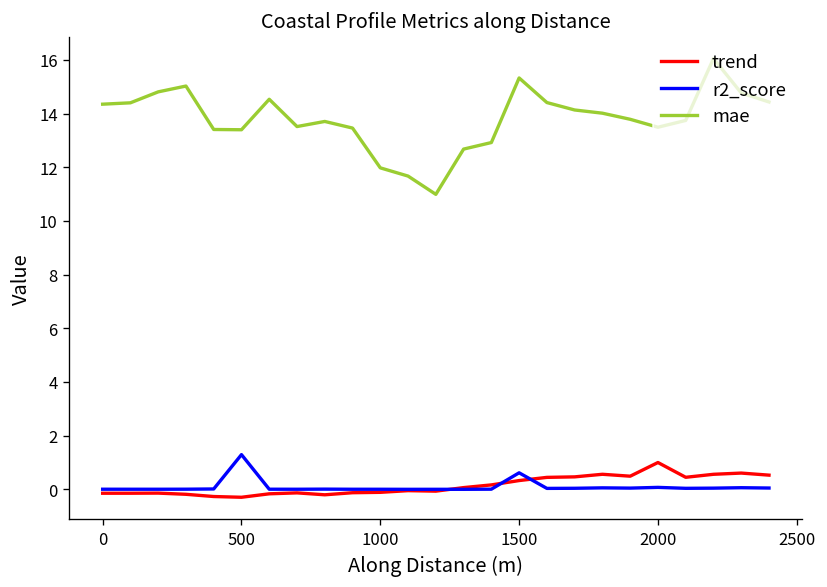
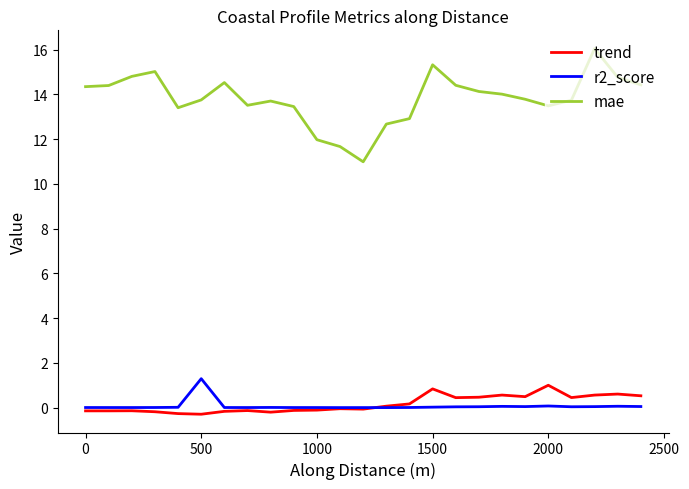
mae, 500: 13.4 -> 13.8
trend, 1500: 0.3 -> 0.8
r2_score, 1500: 0.6 -> 0.0
